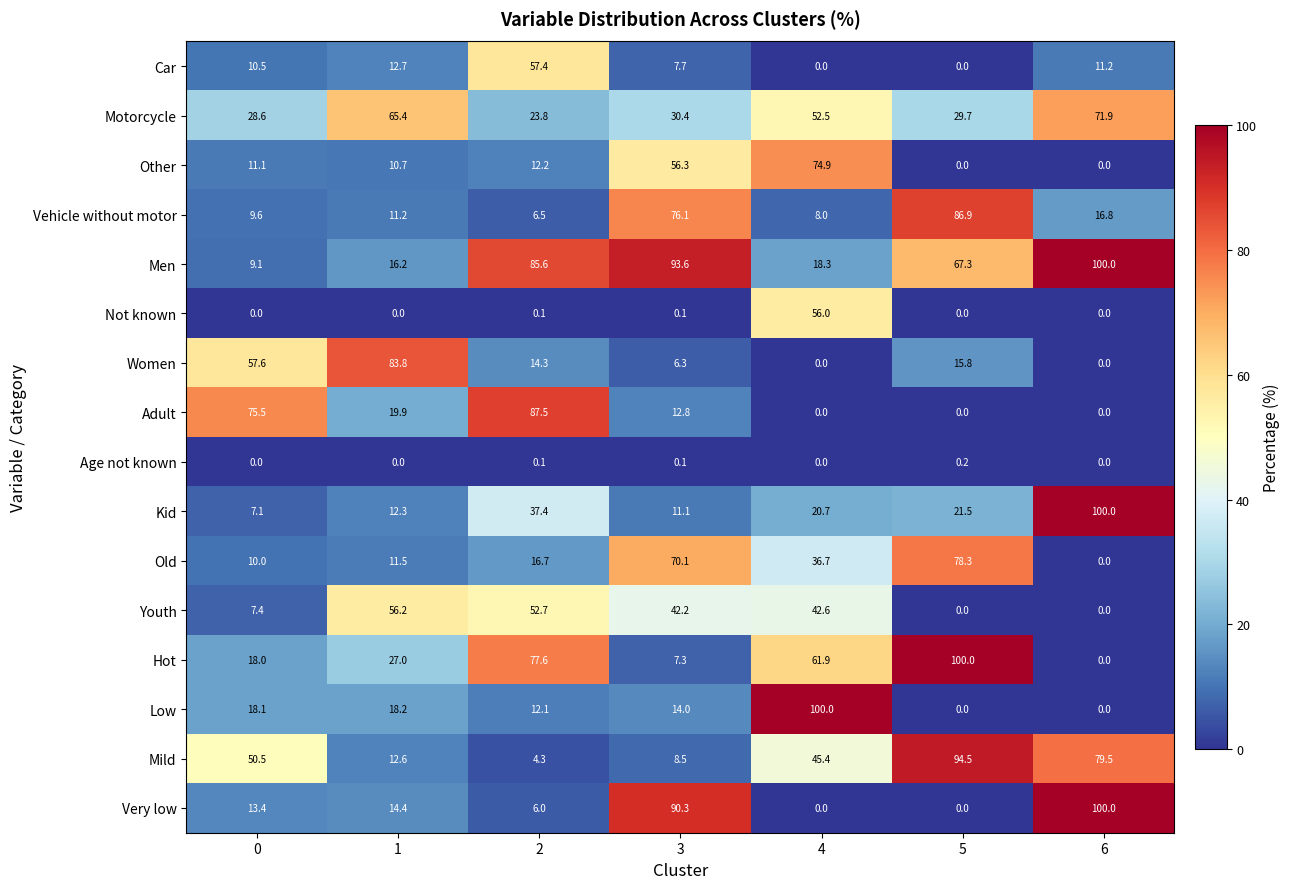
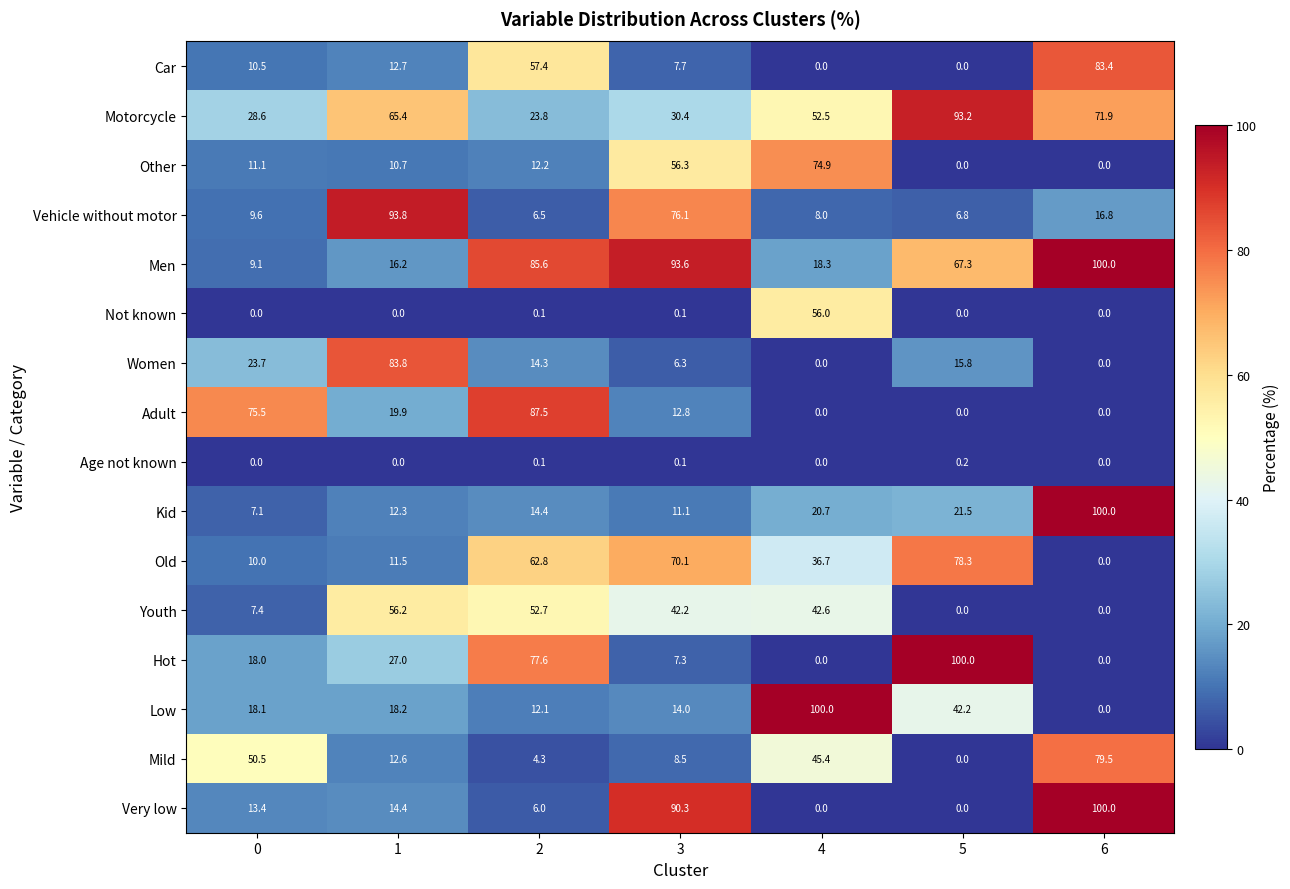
Car, 6: 11.2 -> 83.4
Motorcycle, 5: 29.7 -> 93.2
Vehicle without motor, 1: 11.2 -> 93.8
Vehicle without motor, 5: 86.9 -> 6.8
Women, 0: 57.6 -> 23.7
Kid, 2: 37.4 -> 14.4
Old, 2: 16.7 -> 62.8
Hot, 4: 61.9 -> 0.0
Low, 5: 0.0 -> 42.2
Mild, 5: 94.5 -> 0.0
